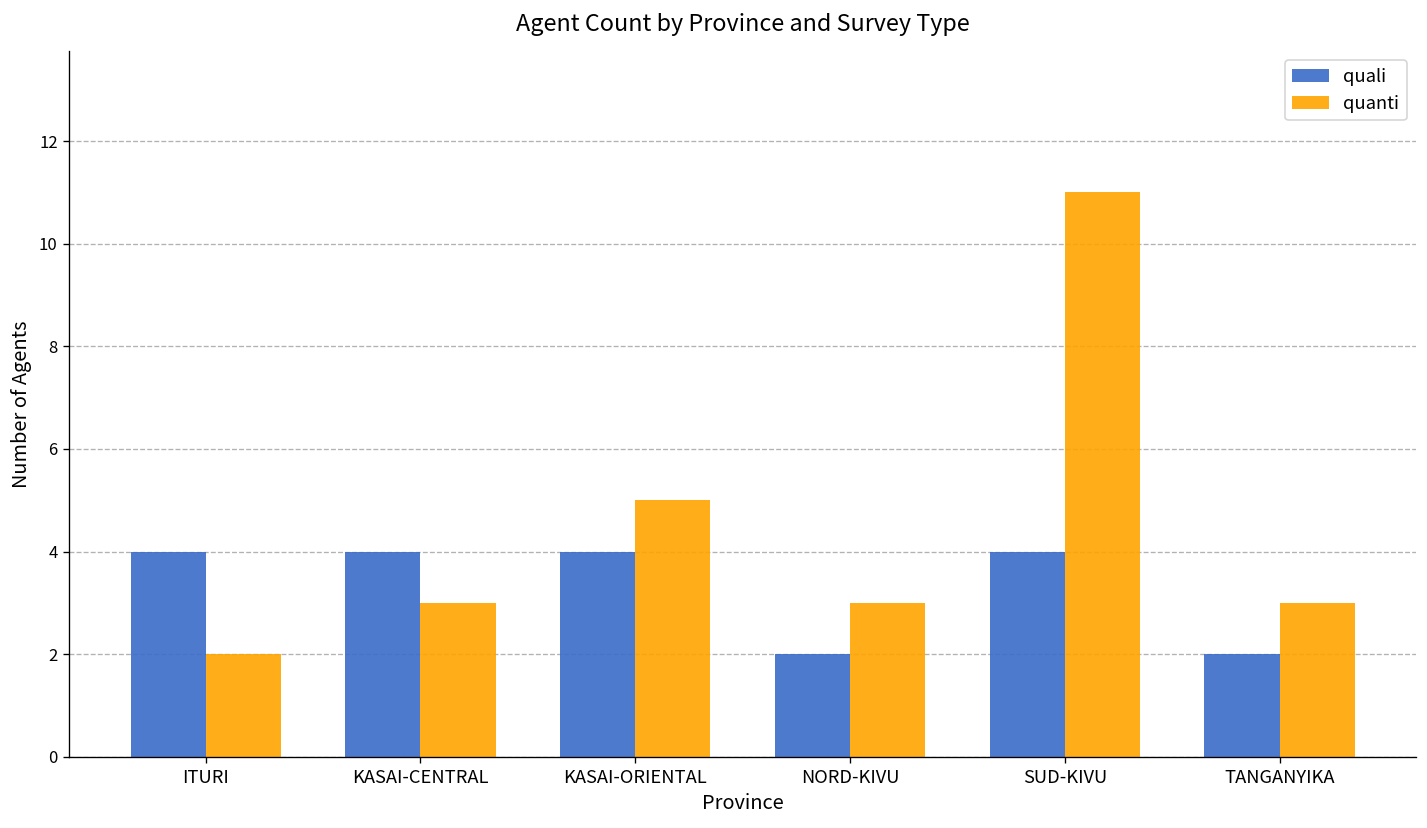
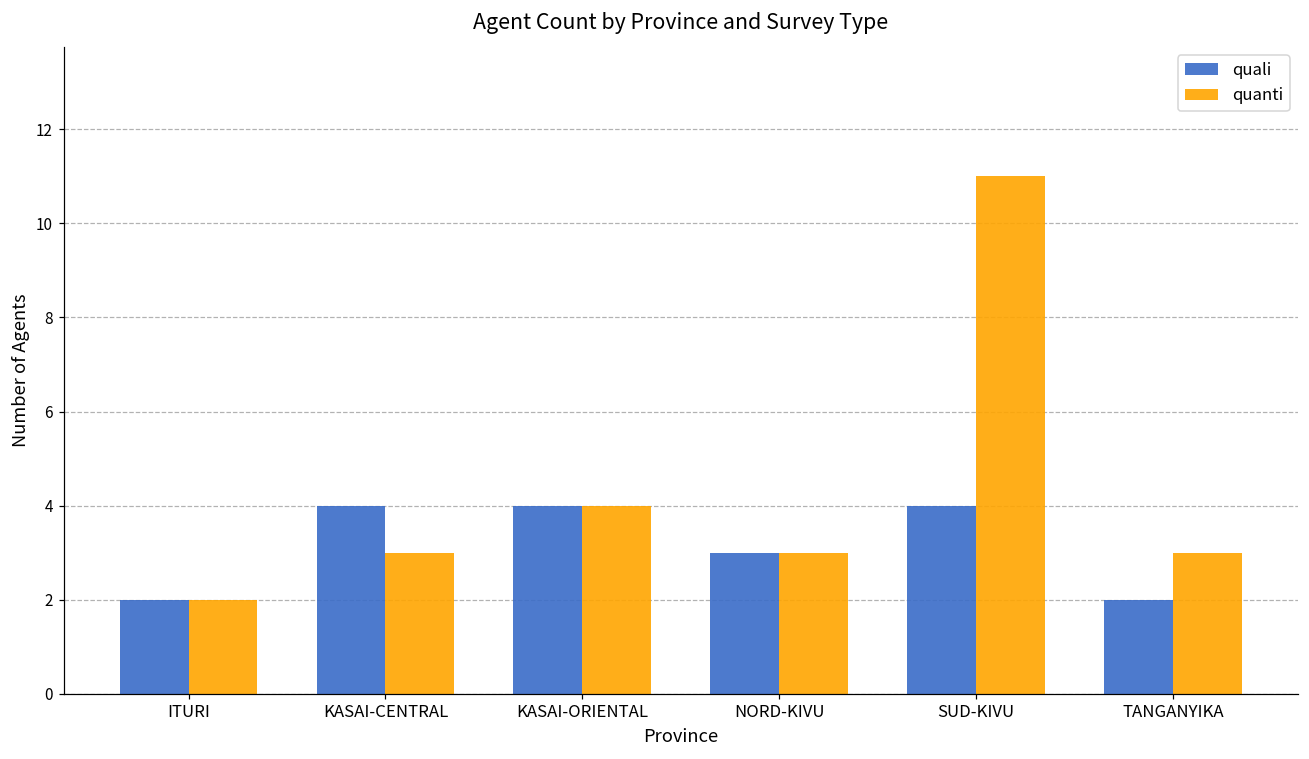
quali, ITURI: 4 -> 2
quanti, KASAI-ORIENTAL: 5 -> 4
quali, NORD-KIVU: 2 -> 3
